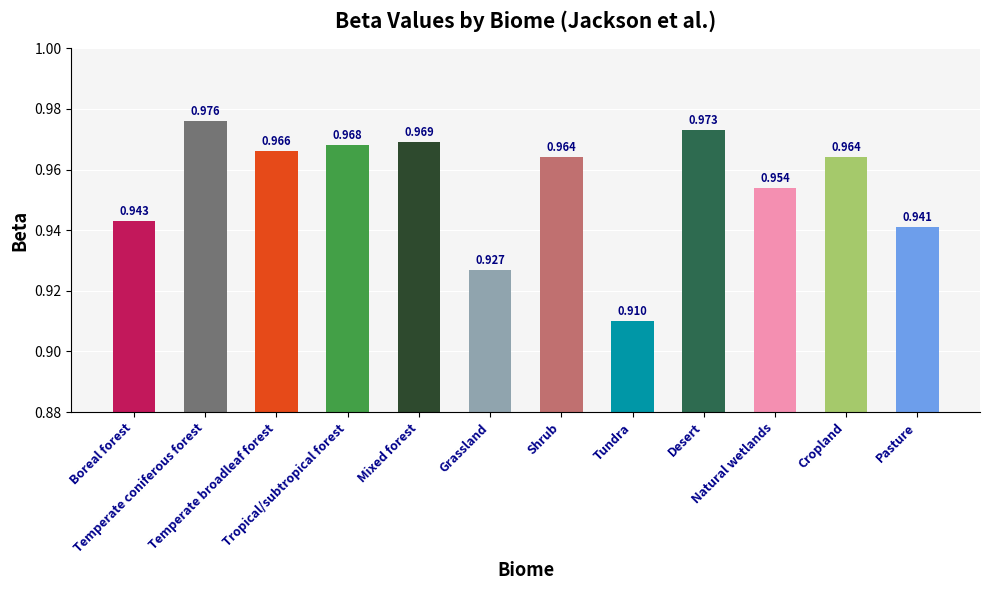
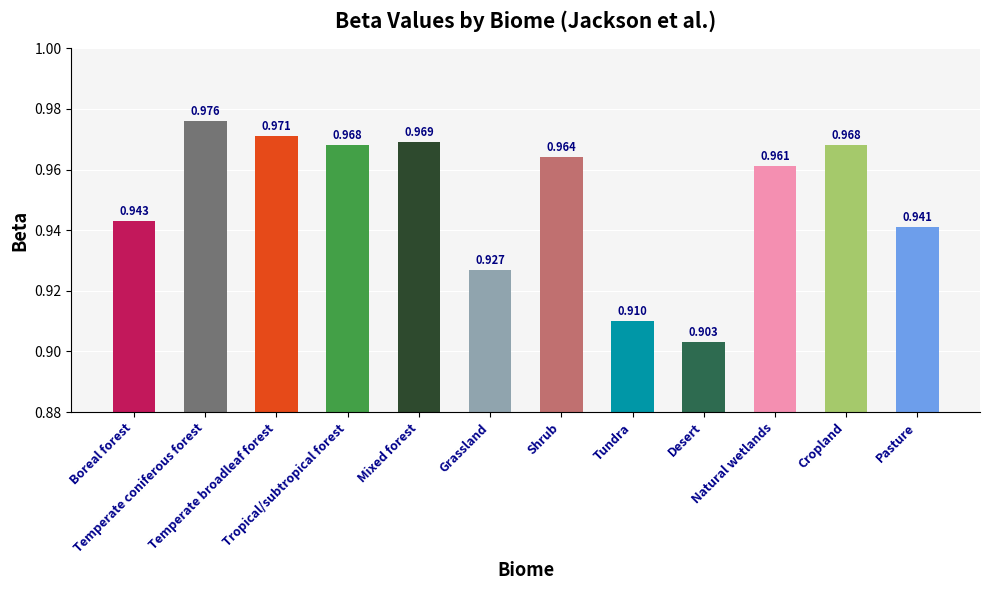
Temperate broadleaf forest: 0.966 -> 0.971
Desert: 0.973 -> 0.903
Natural wetlands: 0.954 -> 0.961
Cropland: 0.964 -> 0.968
